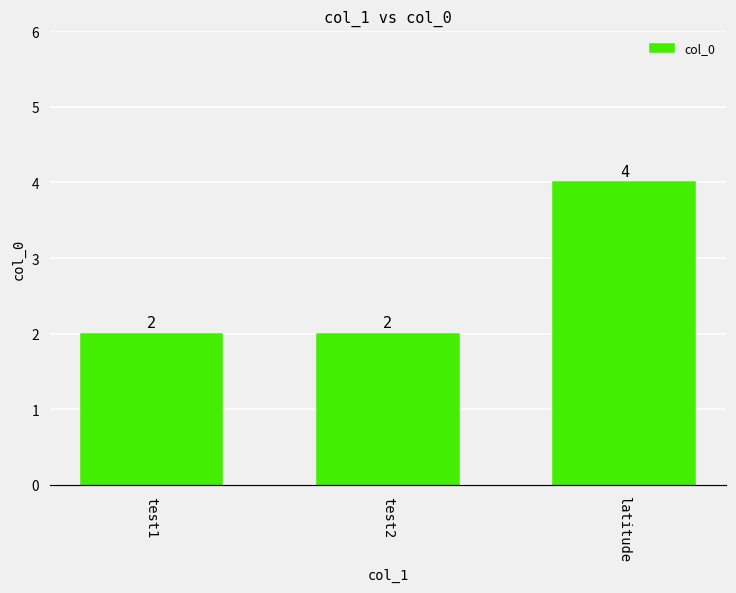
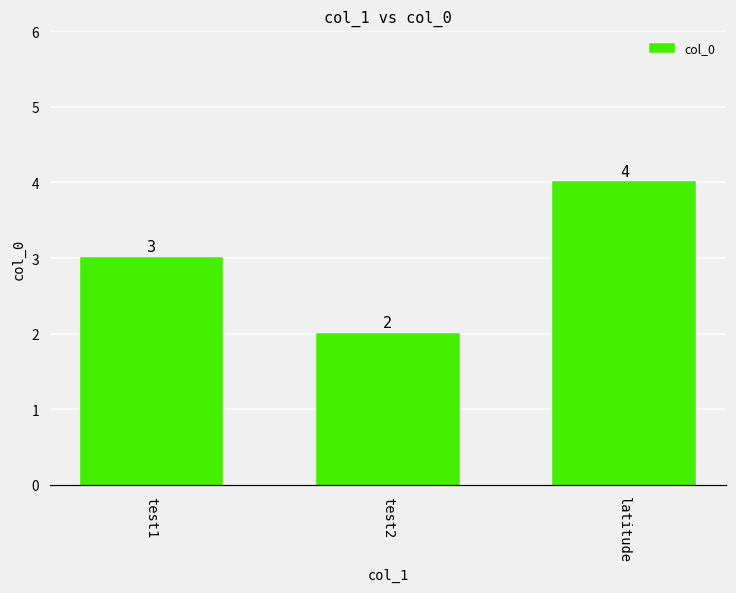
test1: 2 -> 3
